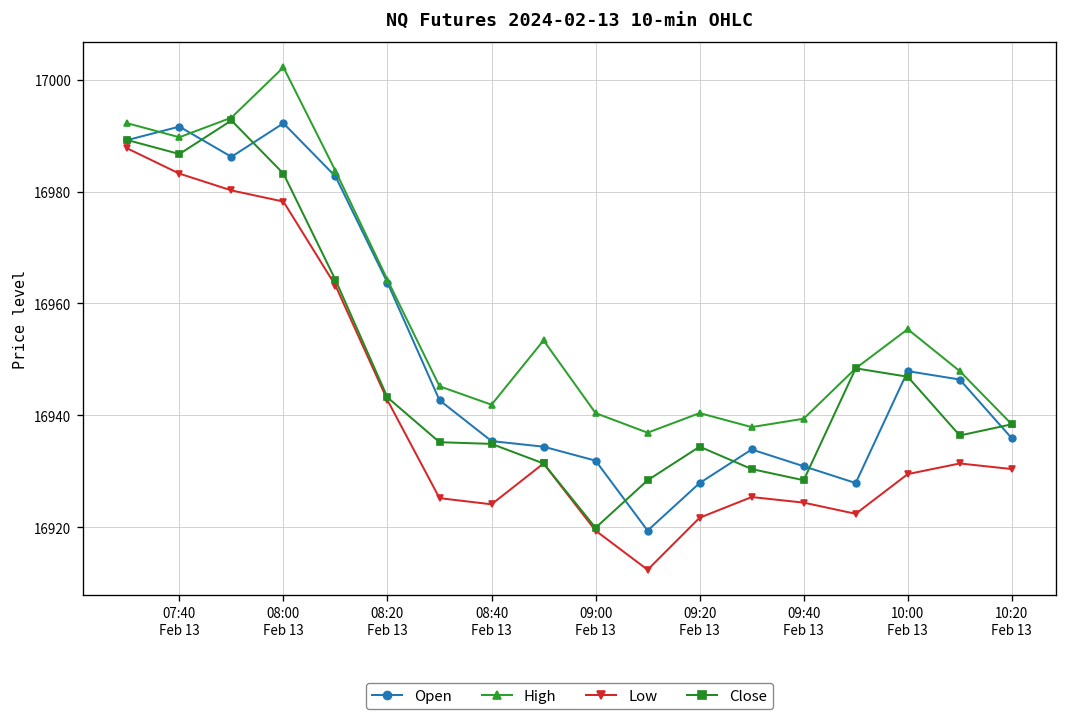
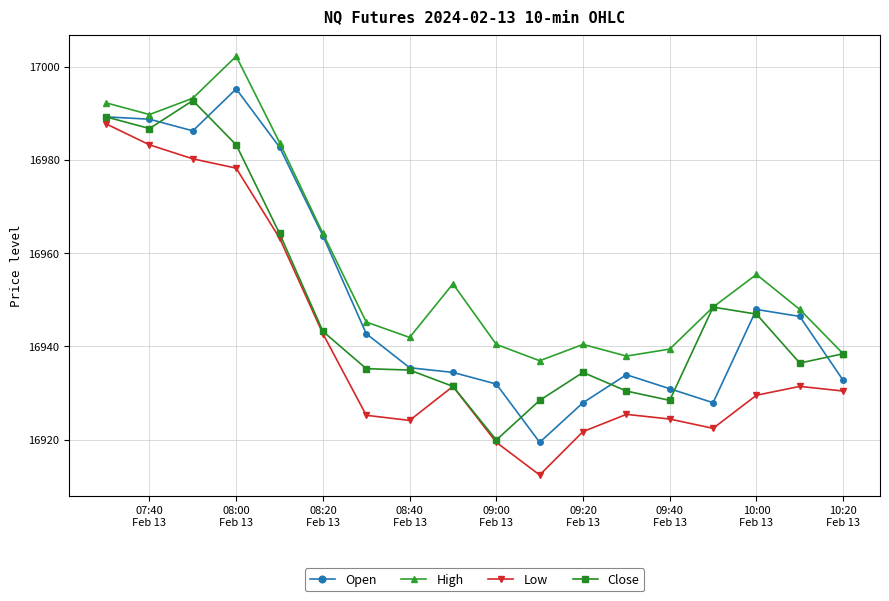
Open, 07:40 Feb 13: 16992 -> 16989
Open, 08:00 Feb 13: 16992 -> 16995
Open, 10:20 Feb 13: 16936 -> 16933
